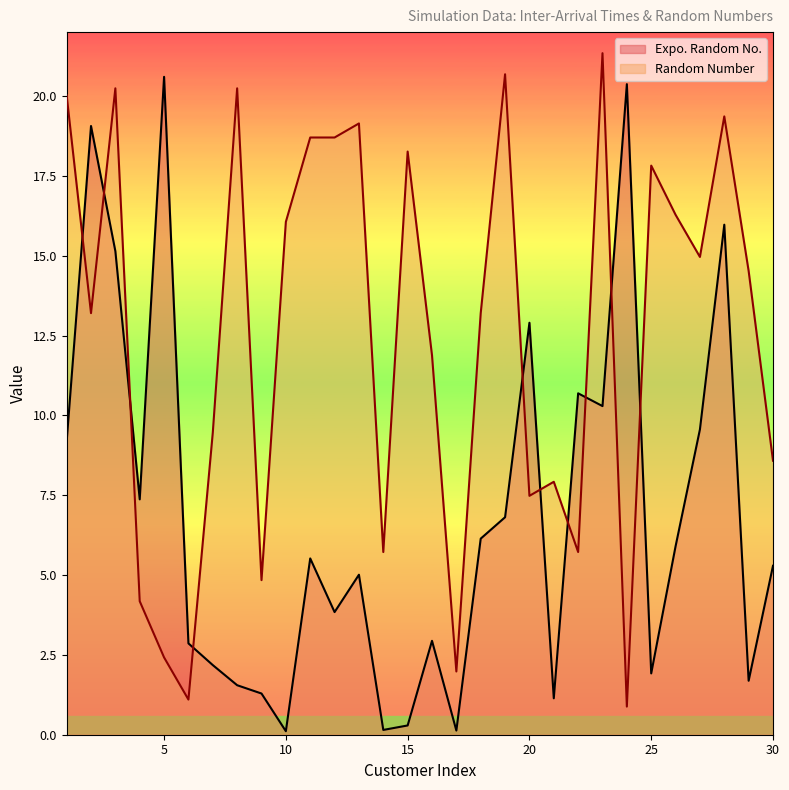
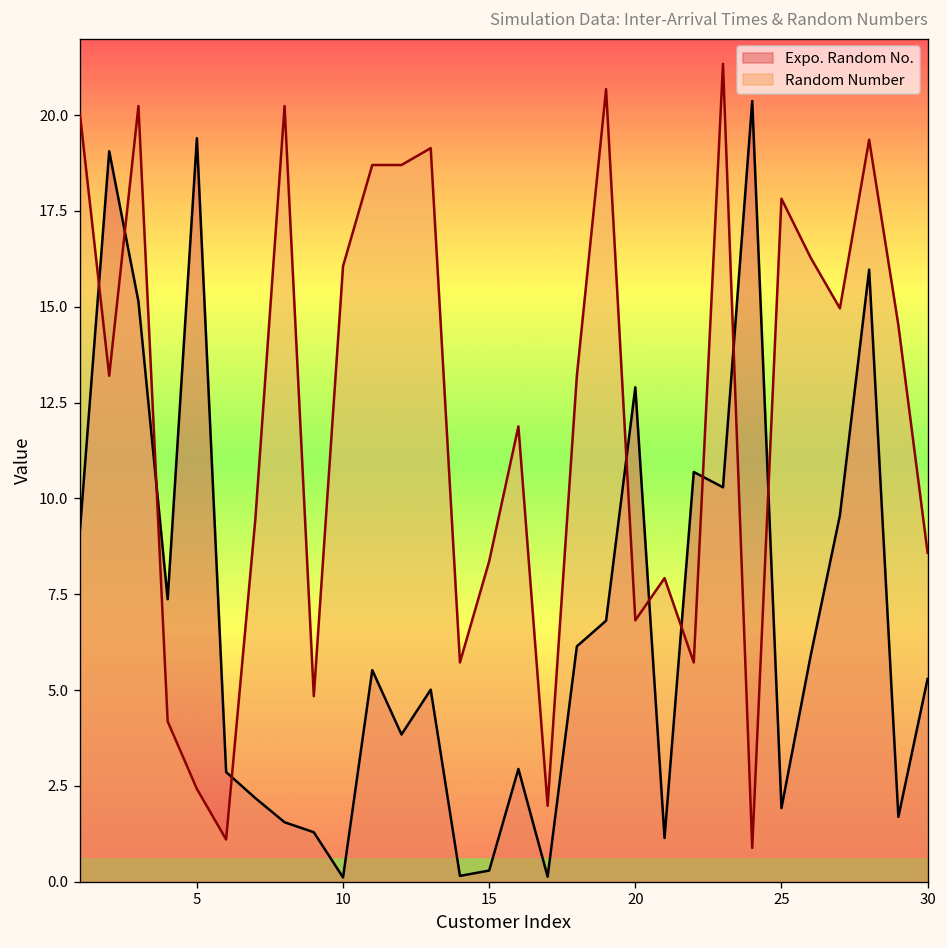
Expo. Random No., 5: 20.6 -> 19.4
Random Number, 15: 18.3 -> 8.4
Random Number, 20: 7.5 -> 6.8
